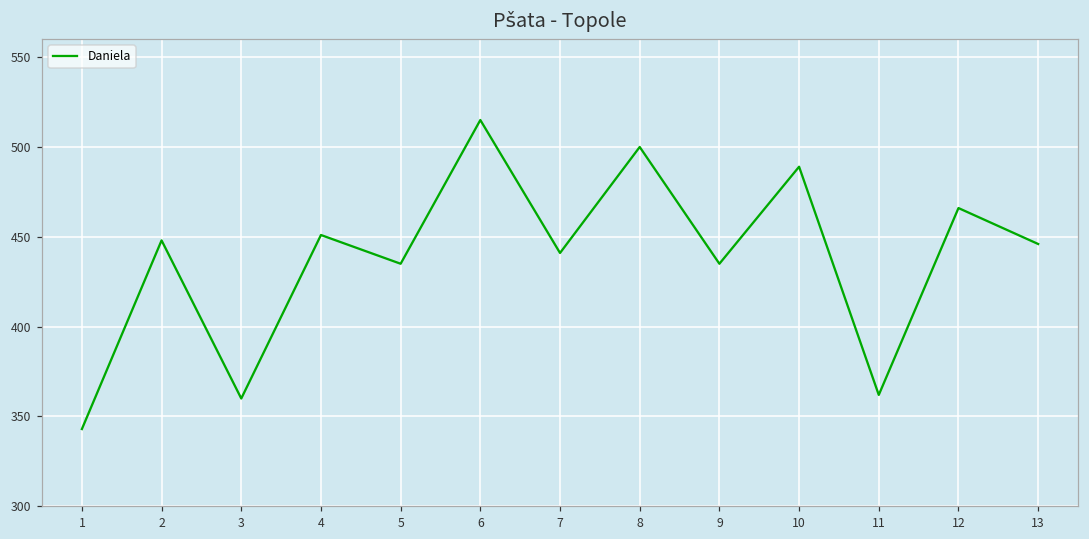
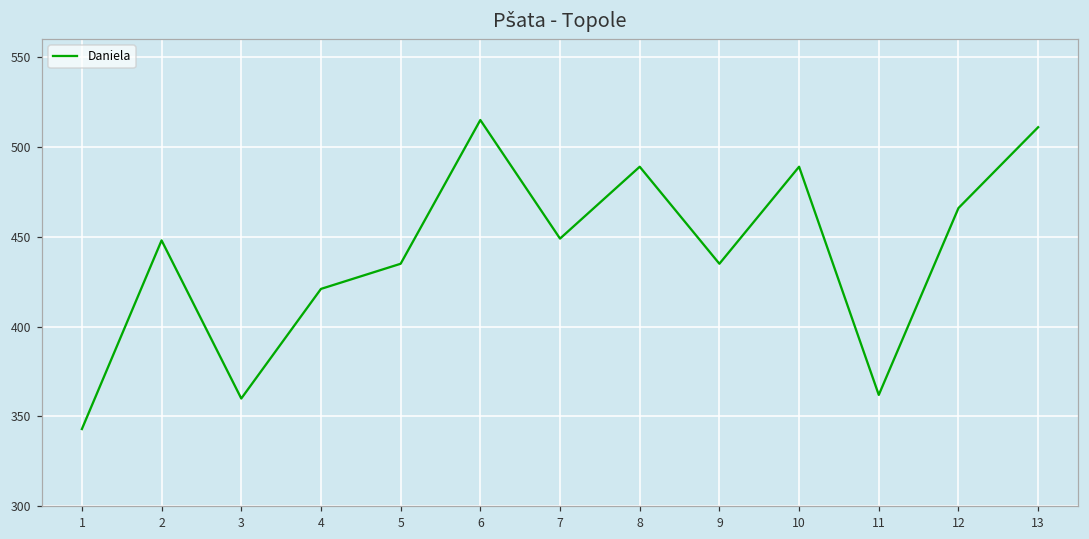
4: 451 -> 421
7: 441 -> 449
8: 500 -> 489
13: 446 -> 511
